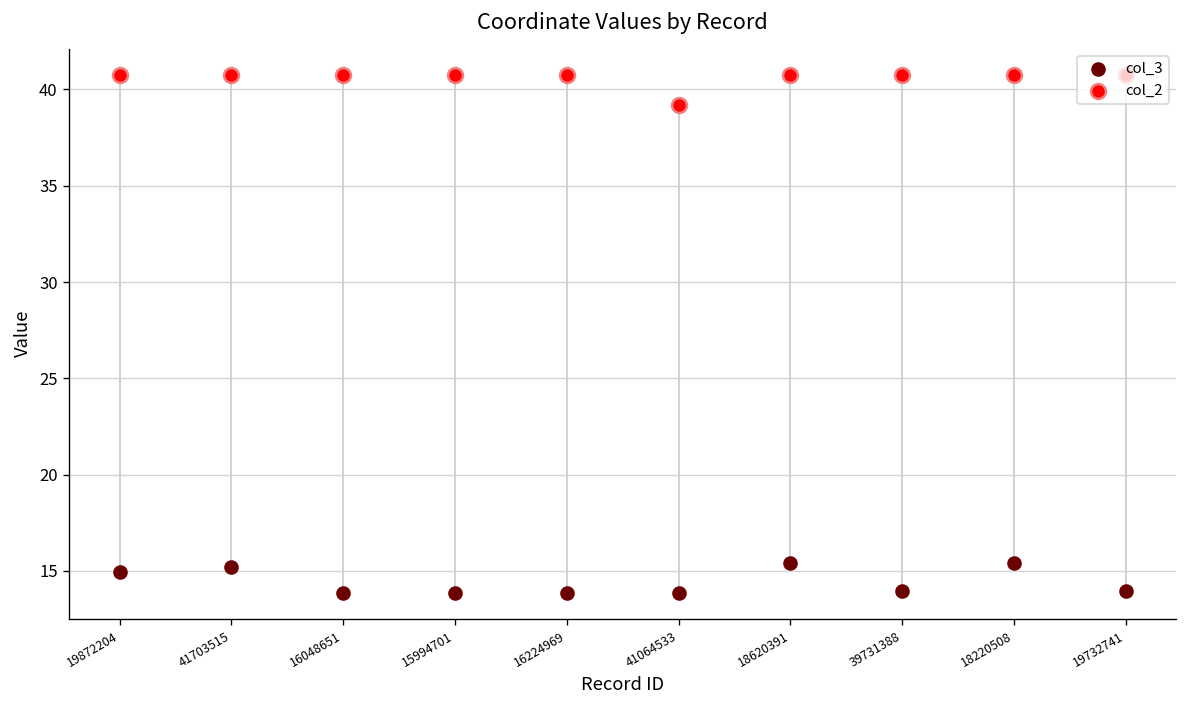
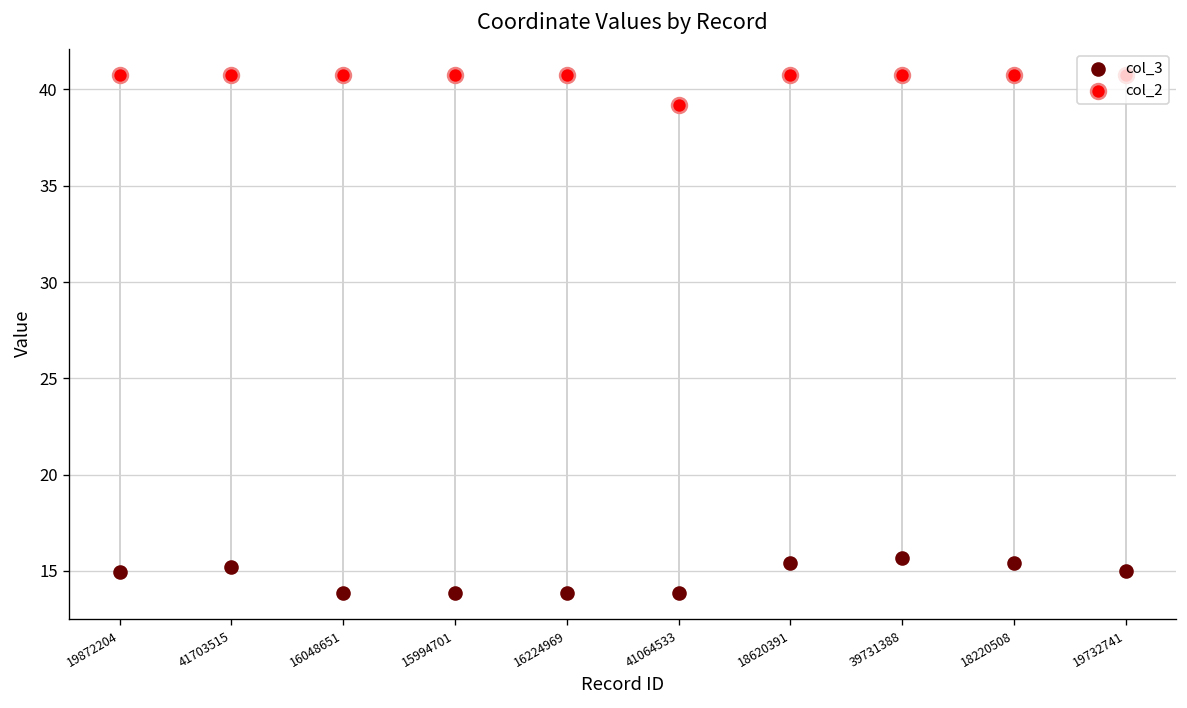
col_3, 39731388: 13.9 -> 15.6
col_3, 19732741: 14.0 -> 15.0
